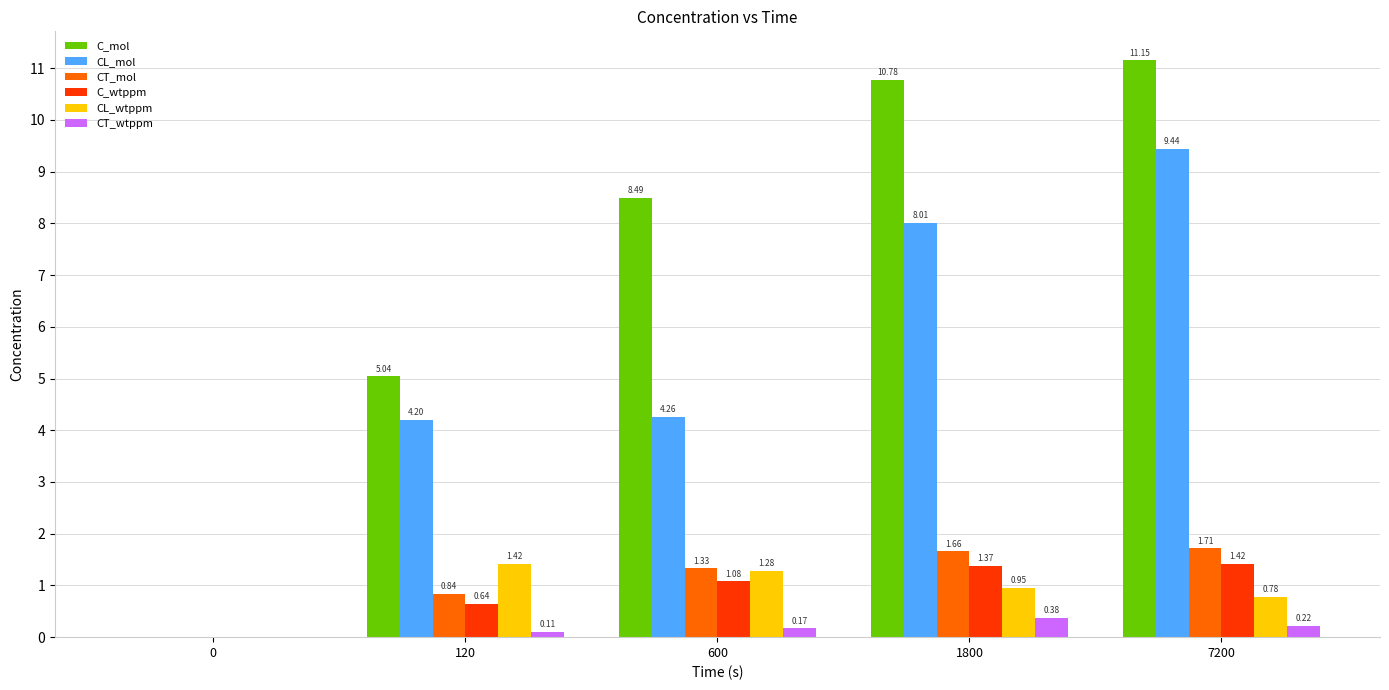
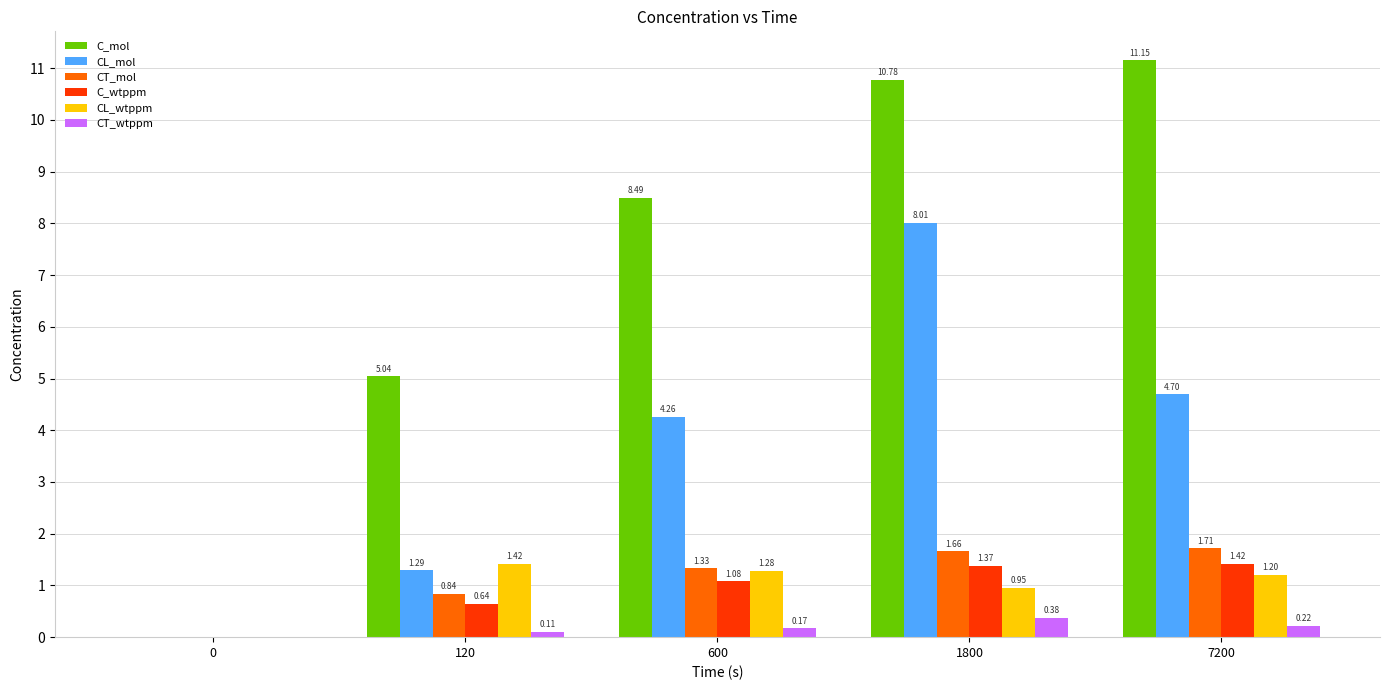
CL_mol, 120: 4.20 -> 1.29
CL_mol, 7200: 9.44 -> 4.70
CL_wtppm, 7200: 0.78 -> 1.20
